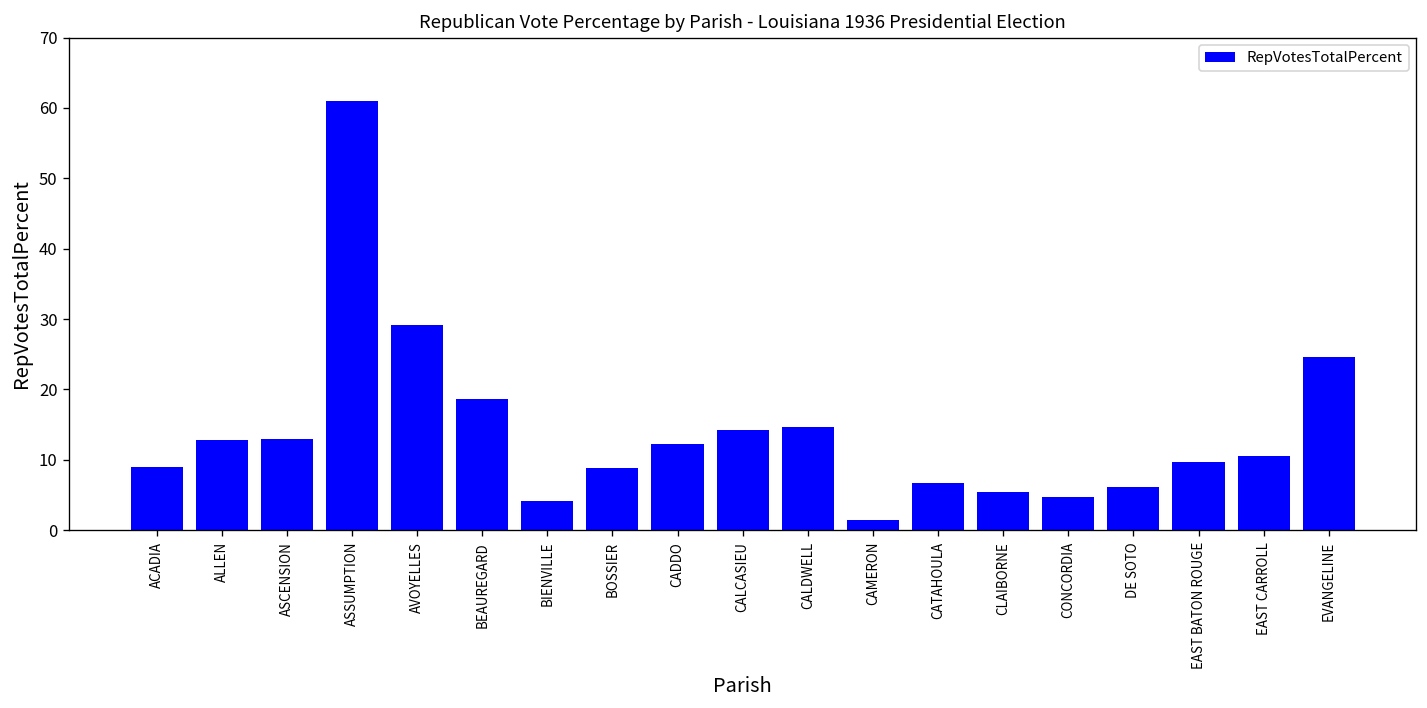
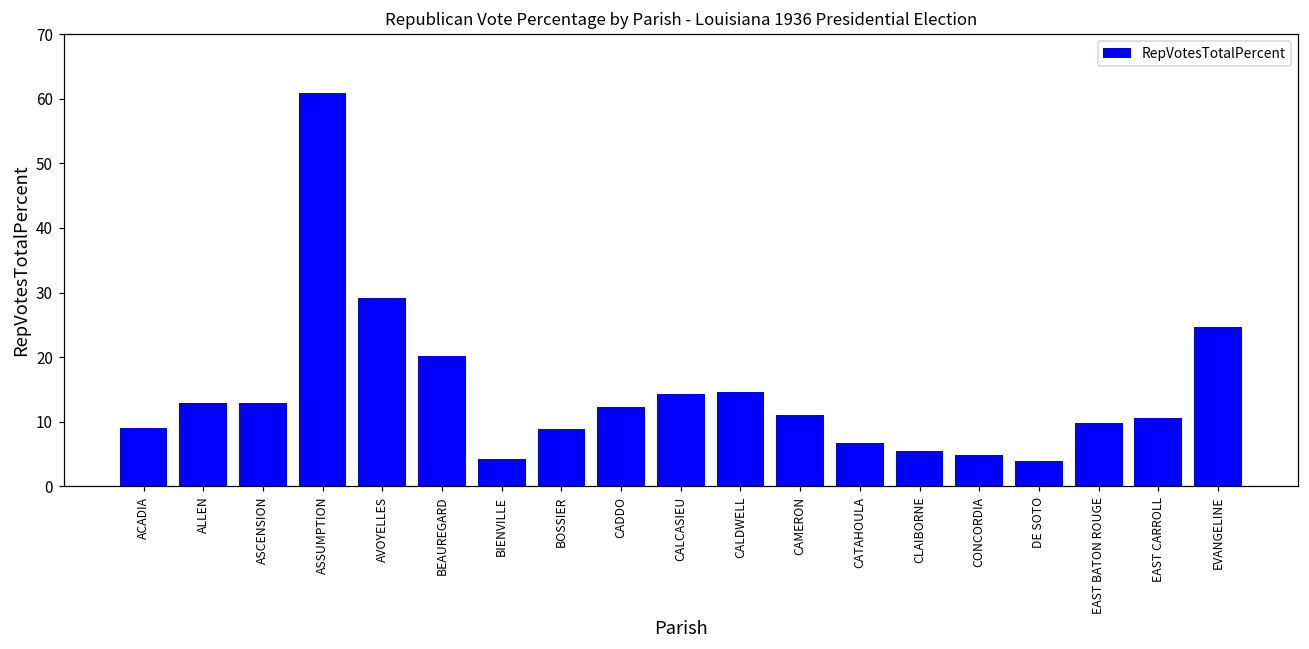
BEAUREGARD: 19 -> 20
CAMERON: 1 -> 11
DE SOTO: 6 -> 4
